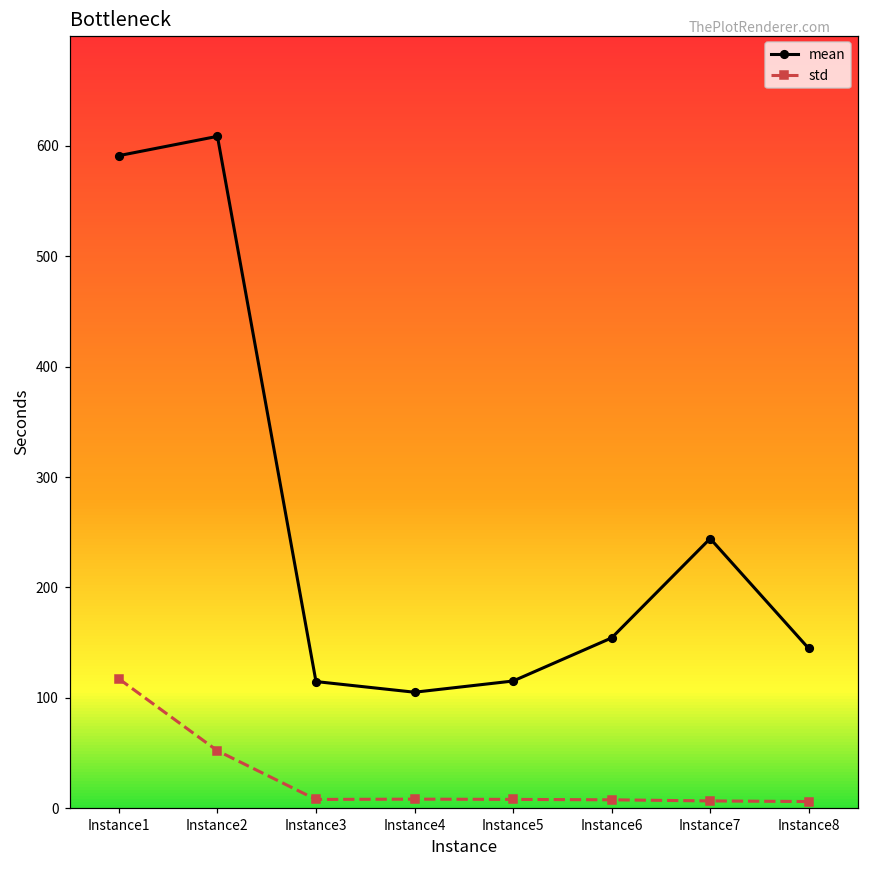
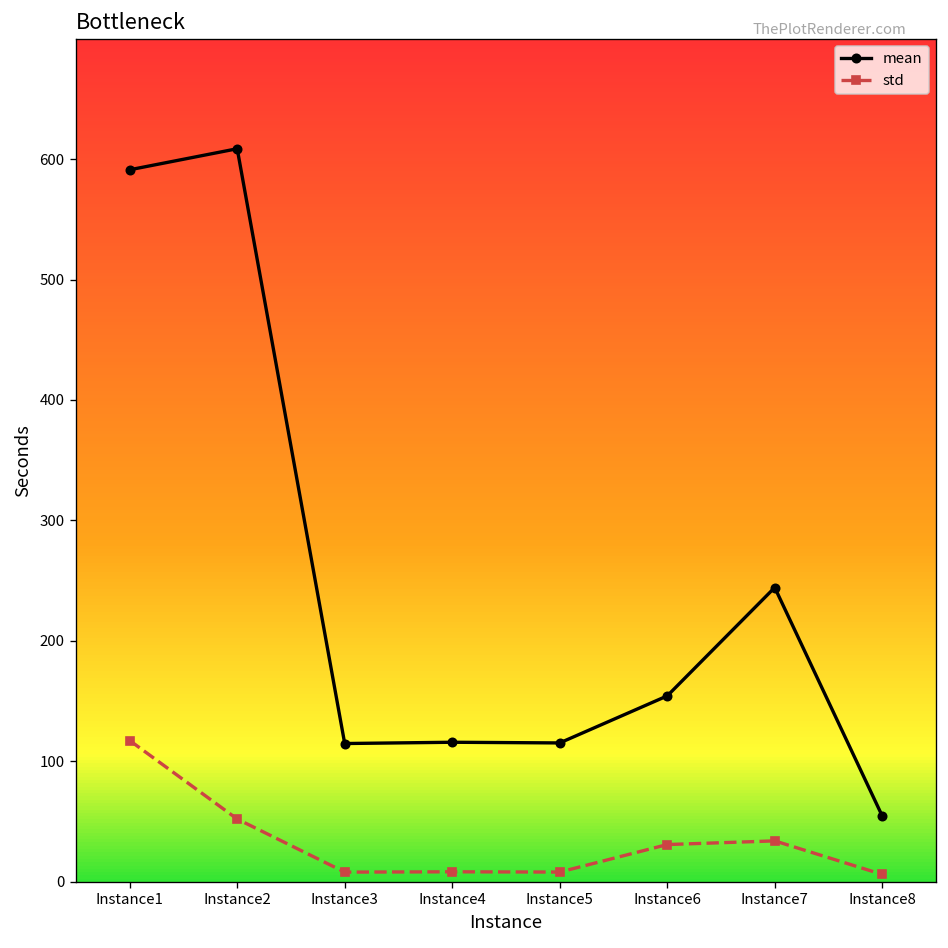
mean, Instance4: 105 -> 116
std, Instance6: 8 -> 31
std, Instance7: 7 -> 34
mean, Instance8: 145 -> 55
